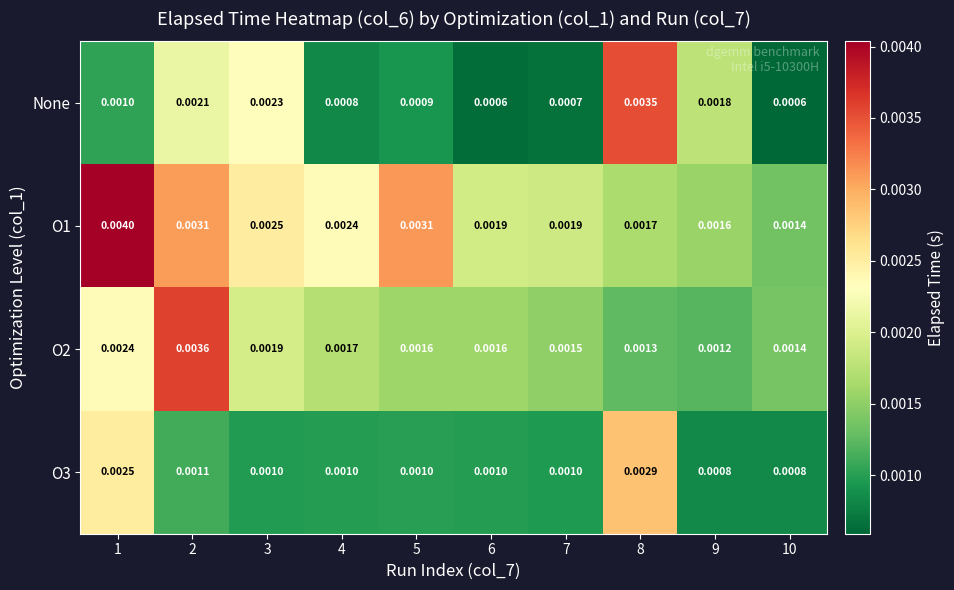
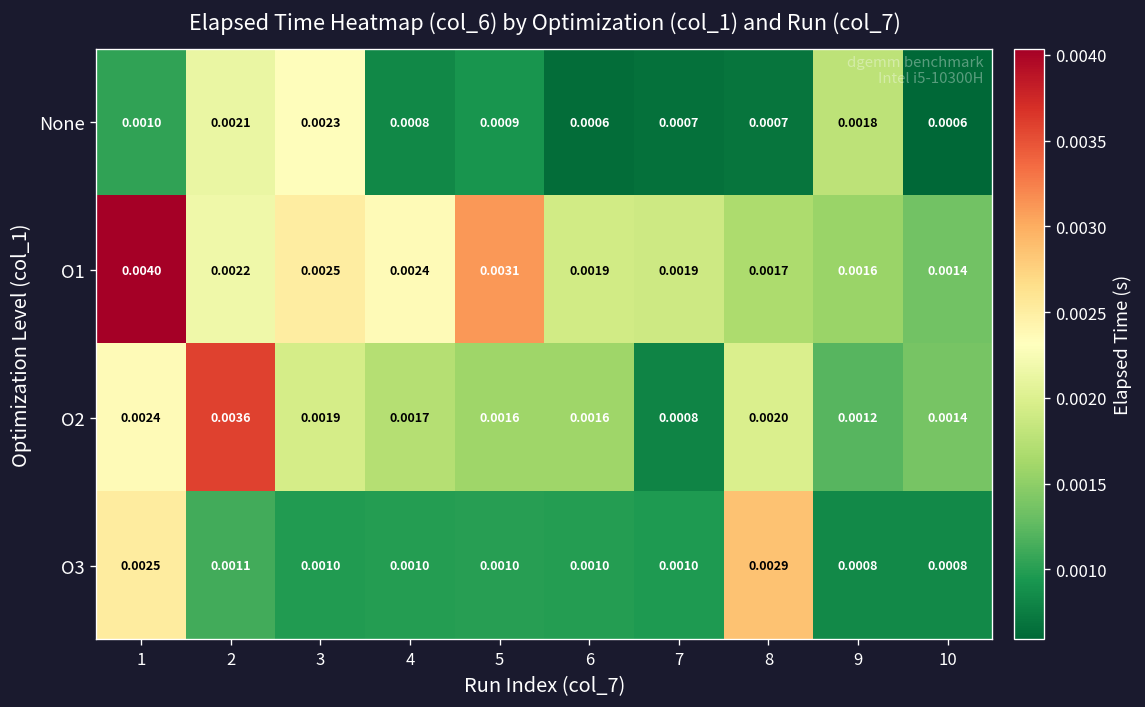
None, 8: 0.0035 -> 0.0007
O1, 2: 0.0031 -> 0.0022
O2, 7: 0.0015 -> 0.0008
O2, 8: 0.0013 -> 0.0020
